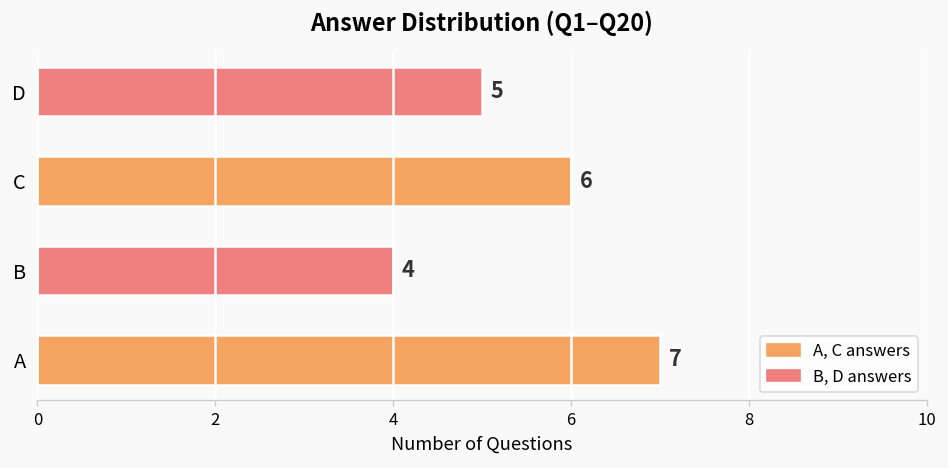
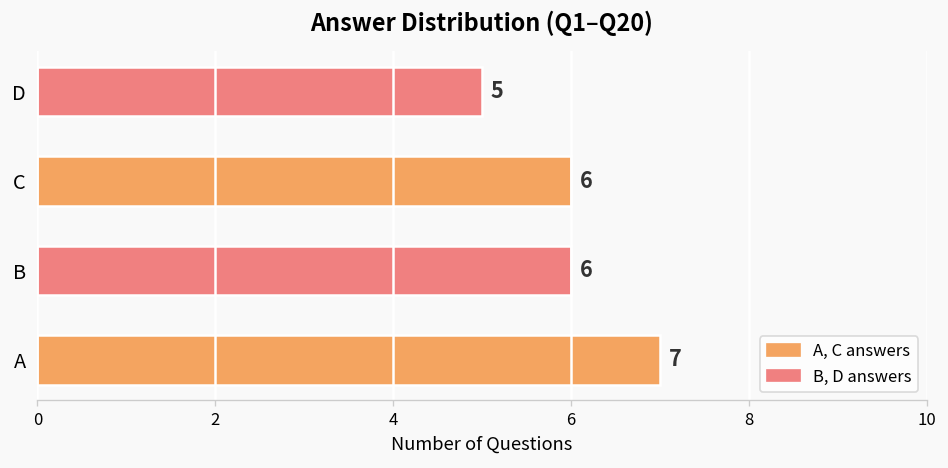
B: 4 -> 6
